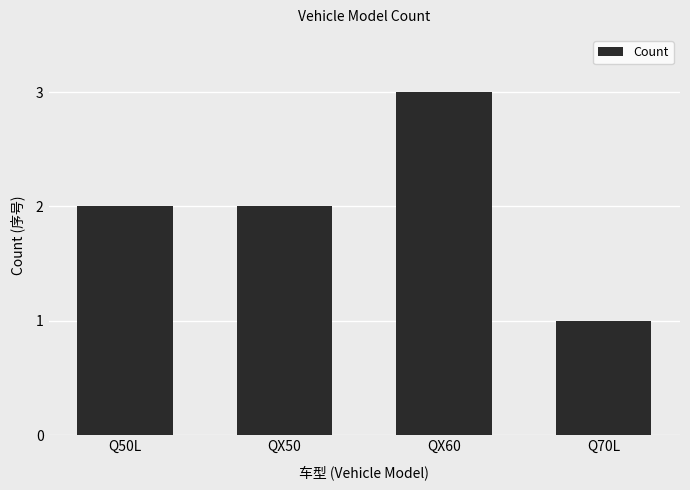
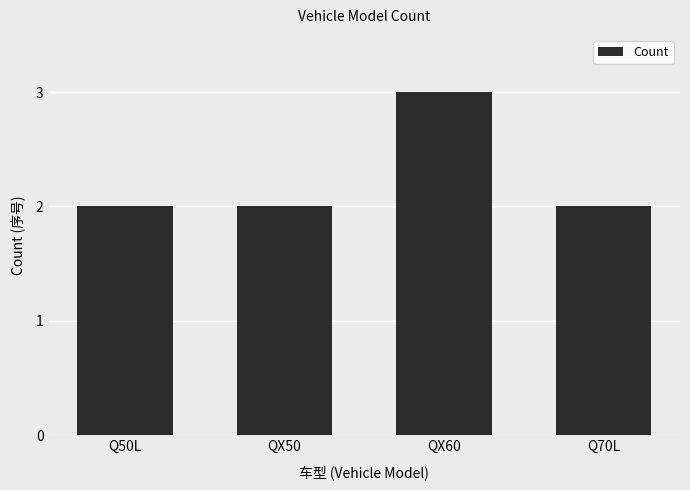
Q70L: 1 -> 2
